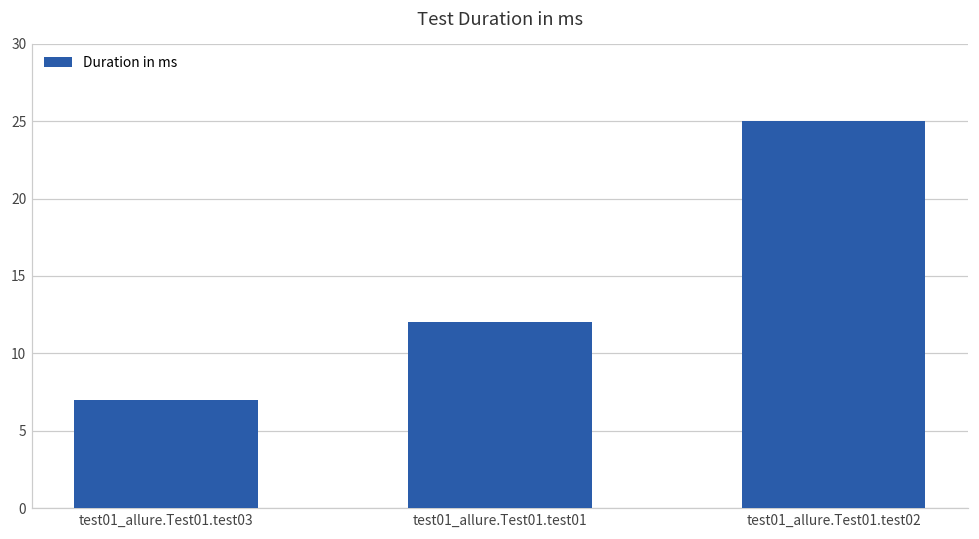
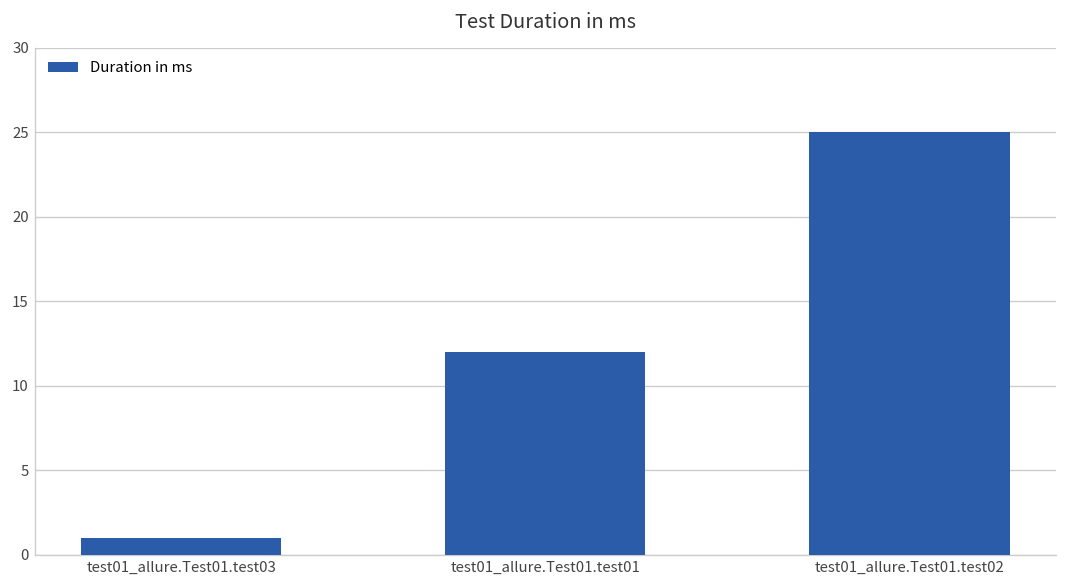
test01_allure.Test01.test03: 7 -> 1
